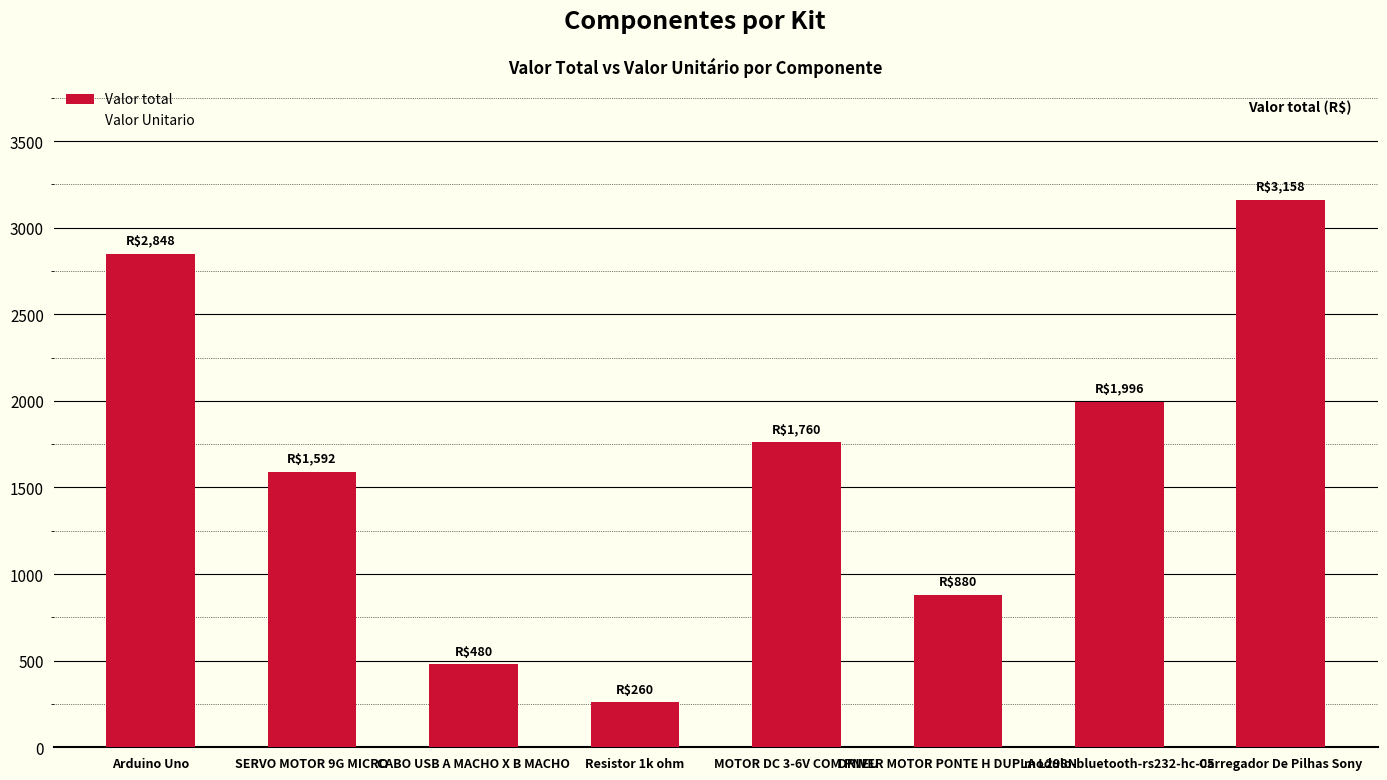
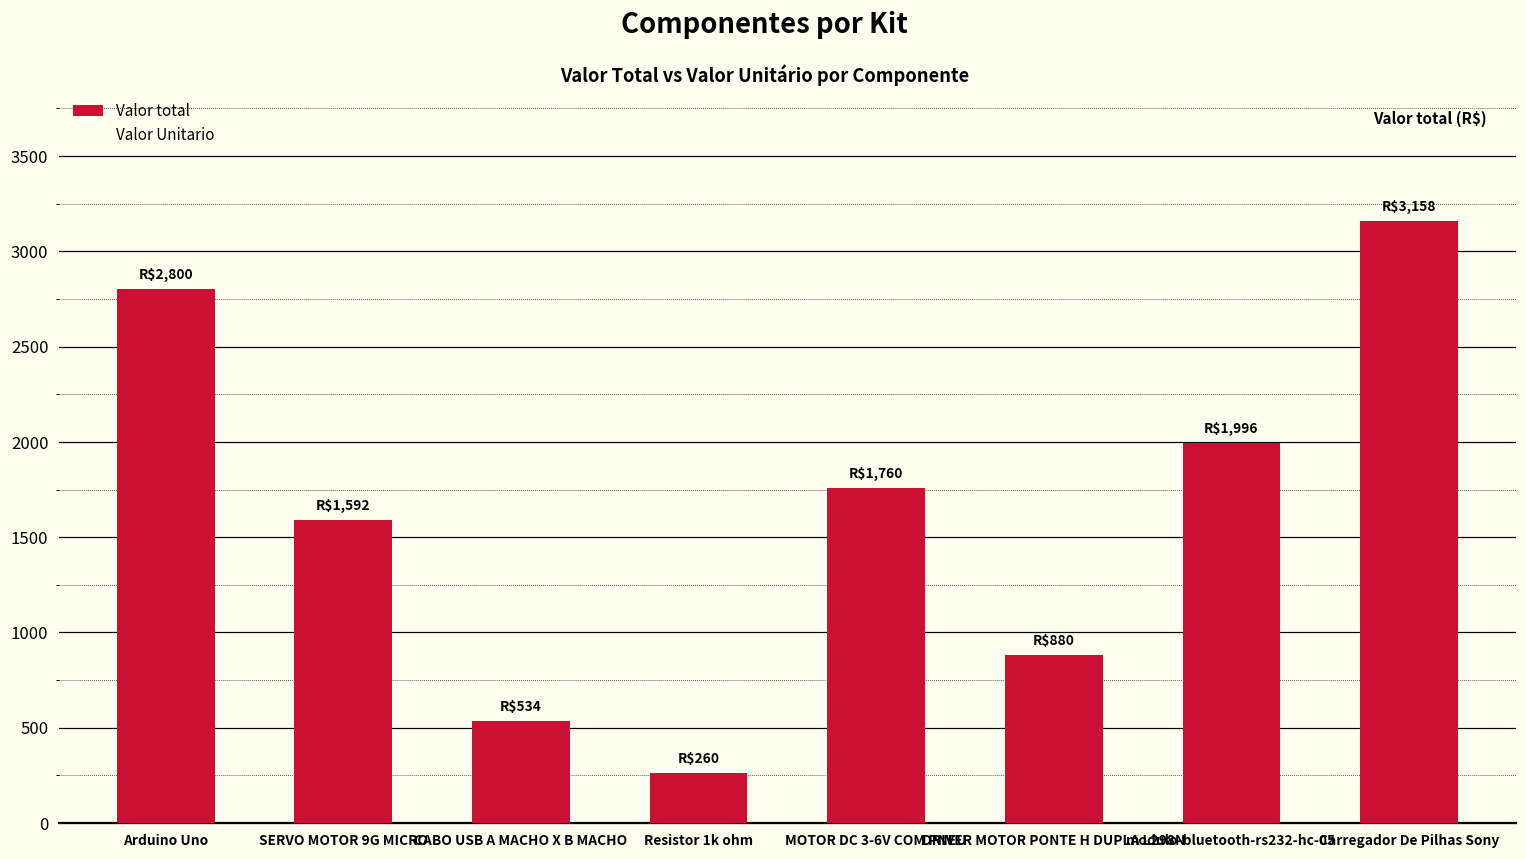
Valor total, Arduino Uno: $2,848 -> $2,800
Valor total, CABO USB A MACHO X B MACHO: $480 -> $534
